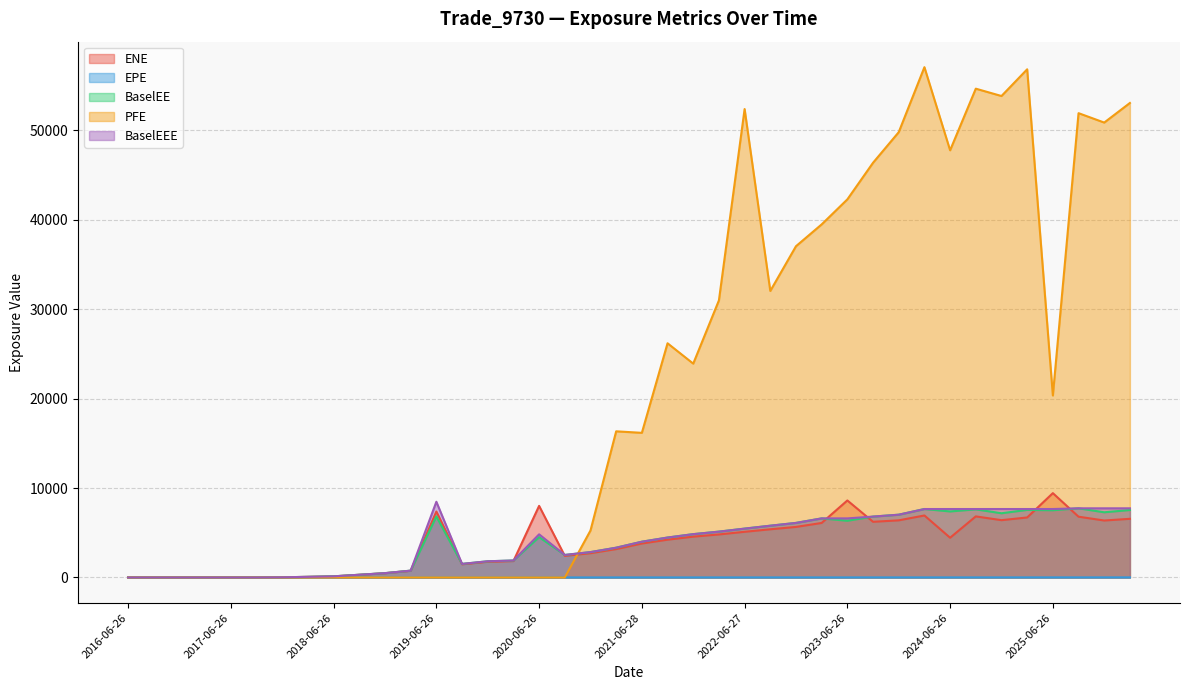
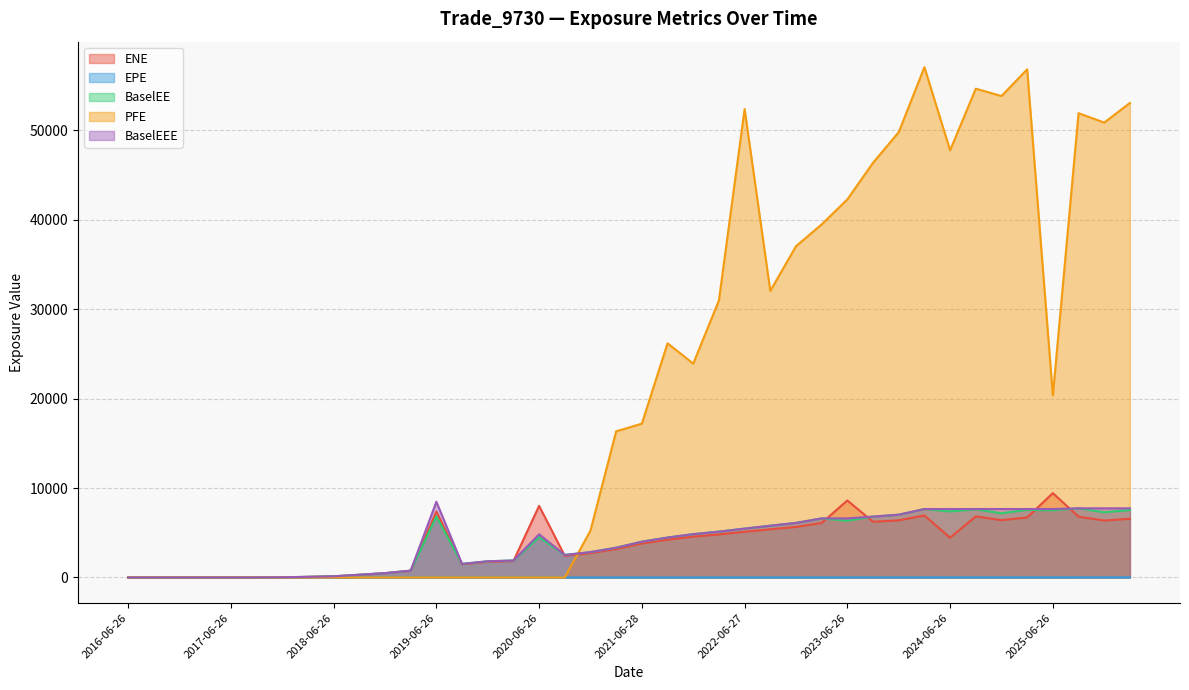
PFE, 2021-06-28: 16000 -> 17000
